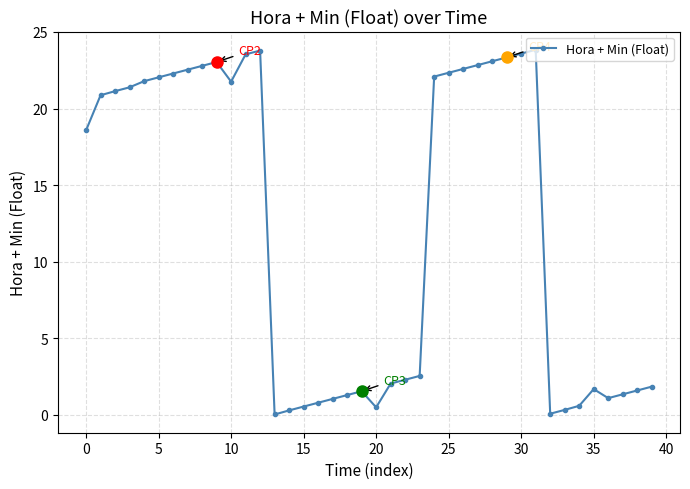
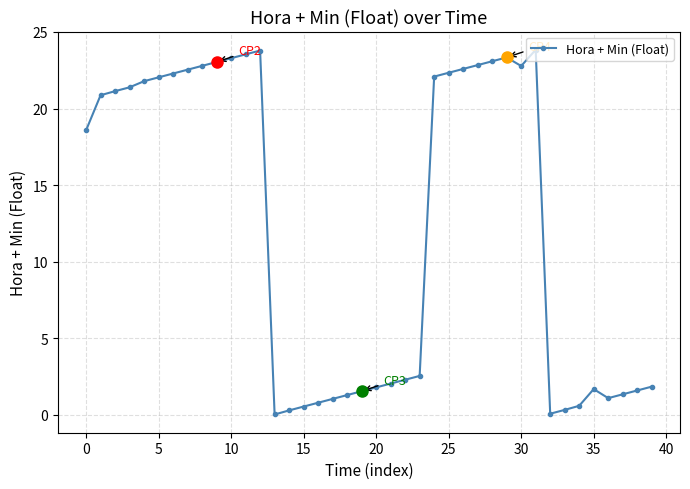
Hora + Min (Float), 10: 21.8 -> 23.3
Hora + Min (Float), 20: 0.5 -> 1.8
Hora + Min (Float), 30: 23.6 -> 22.8
